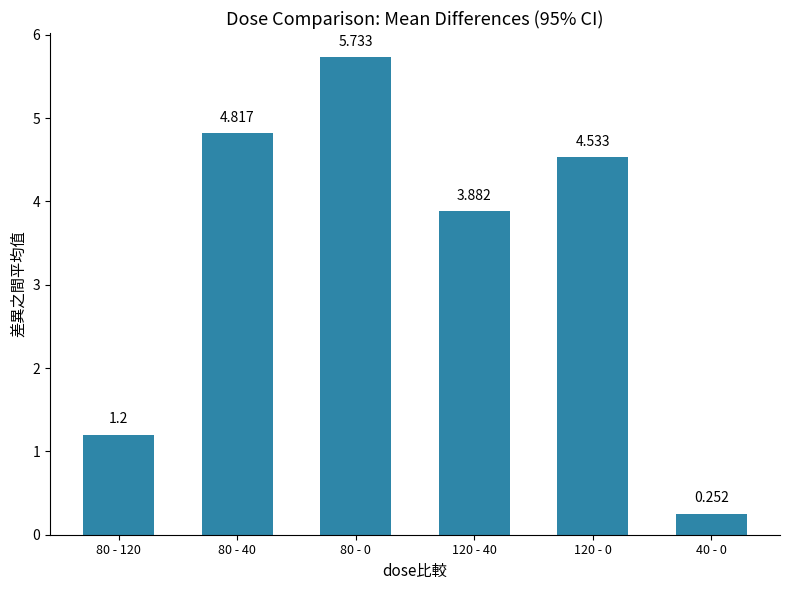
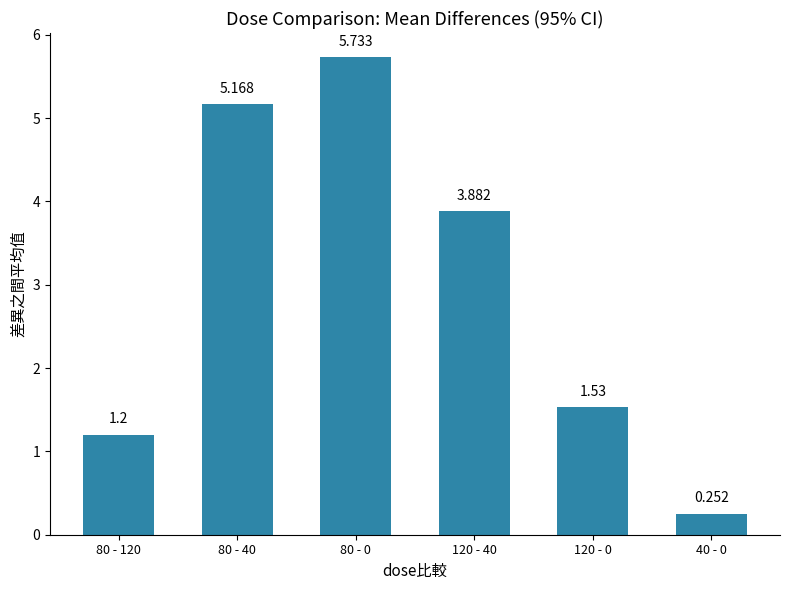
80 - 40: 4.817 -> 5.168
120 - 0: 4.533 -> 1.53
